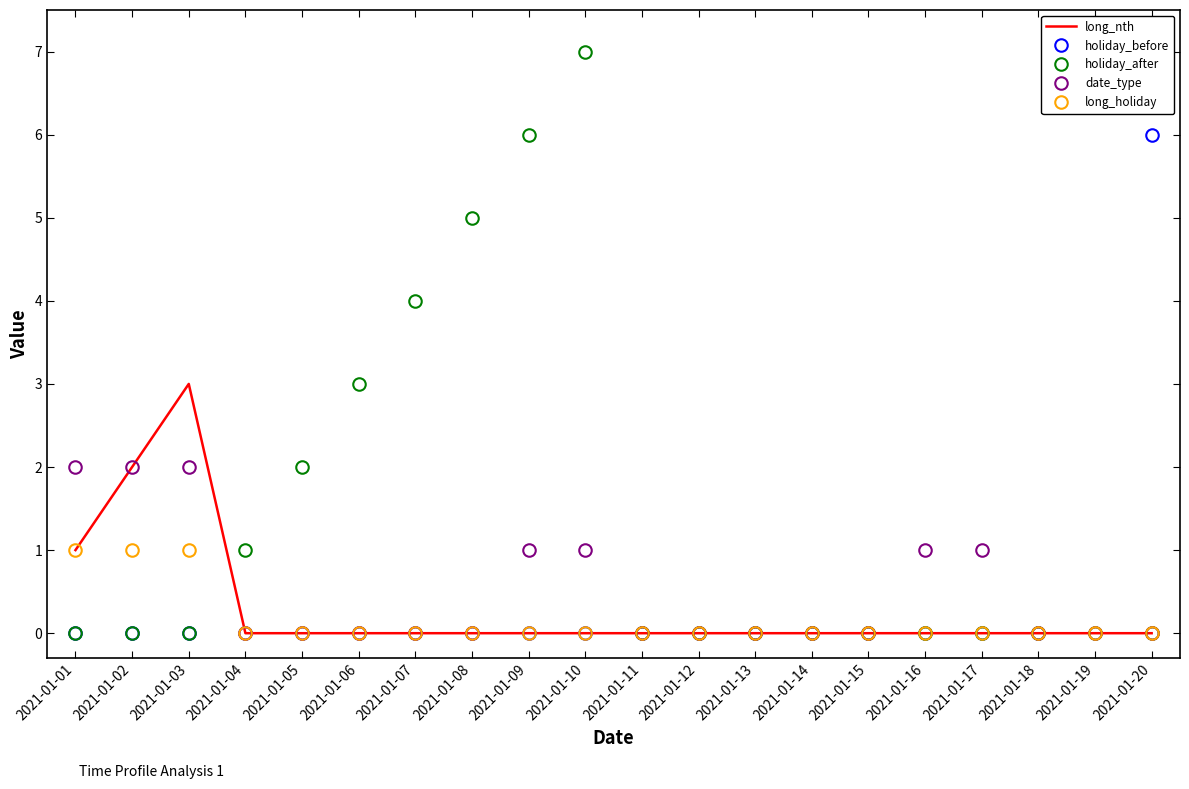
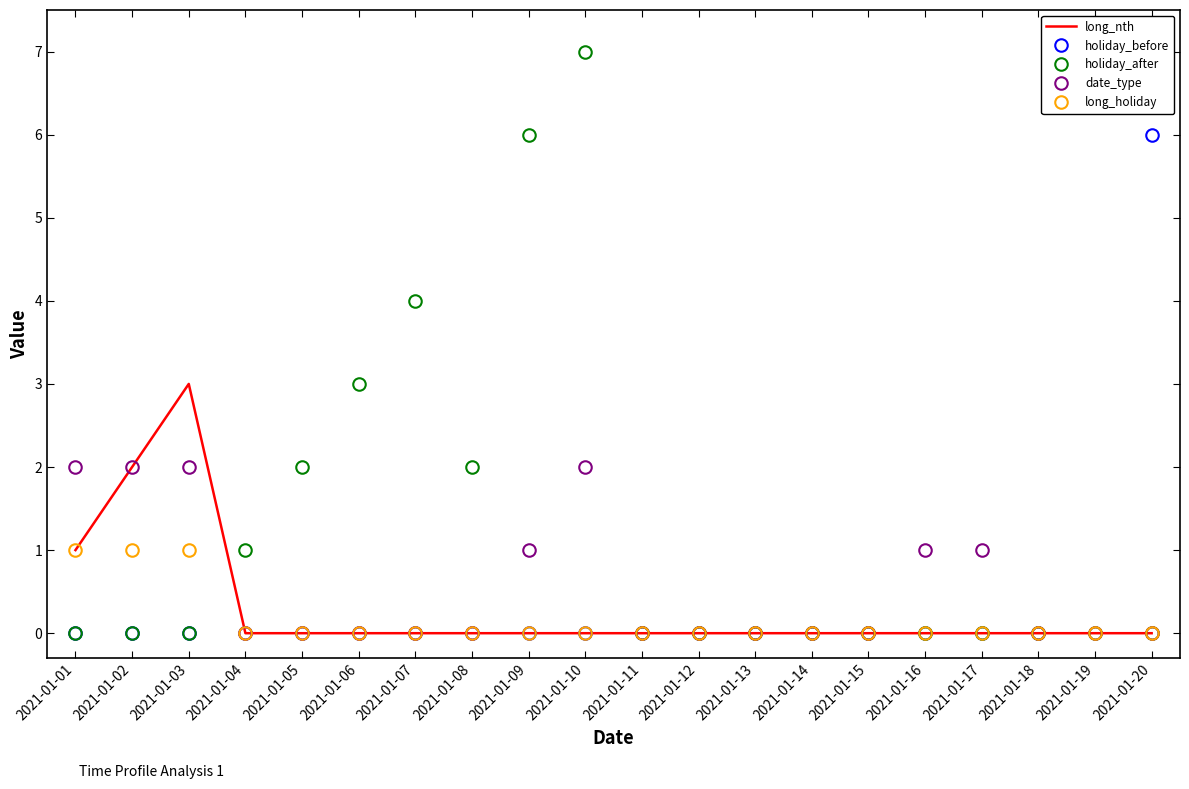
holiday_after, 2021-01-08: 5 -> 2
date_type, 2021-01-10: 1 -> 2
